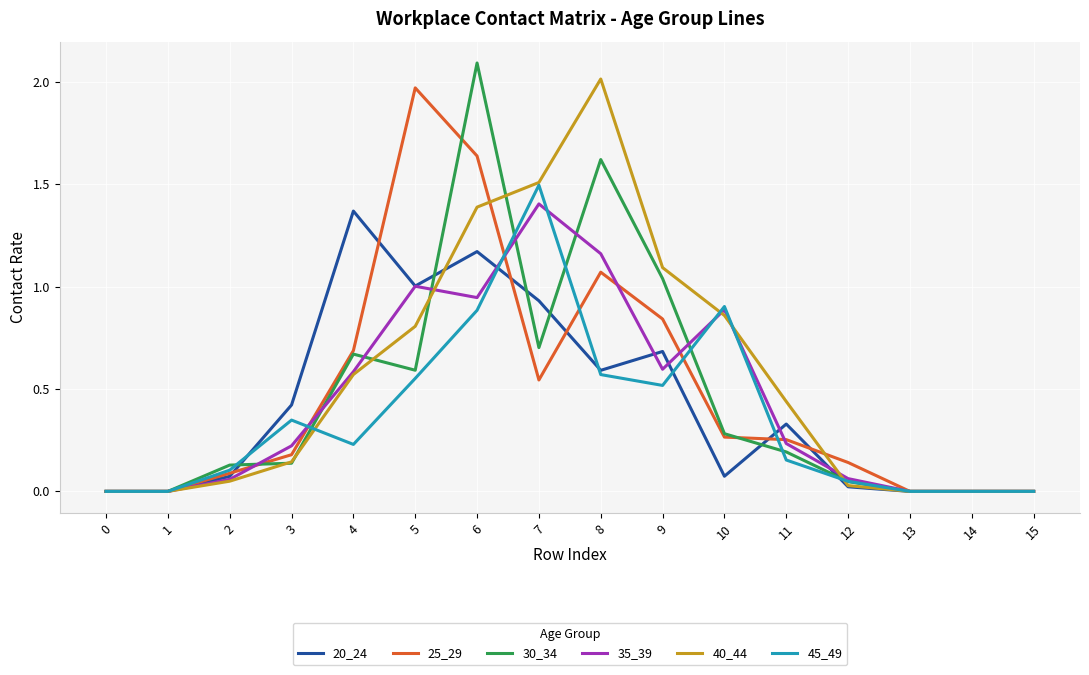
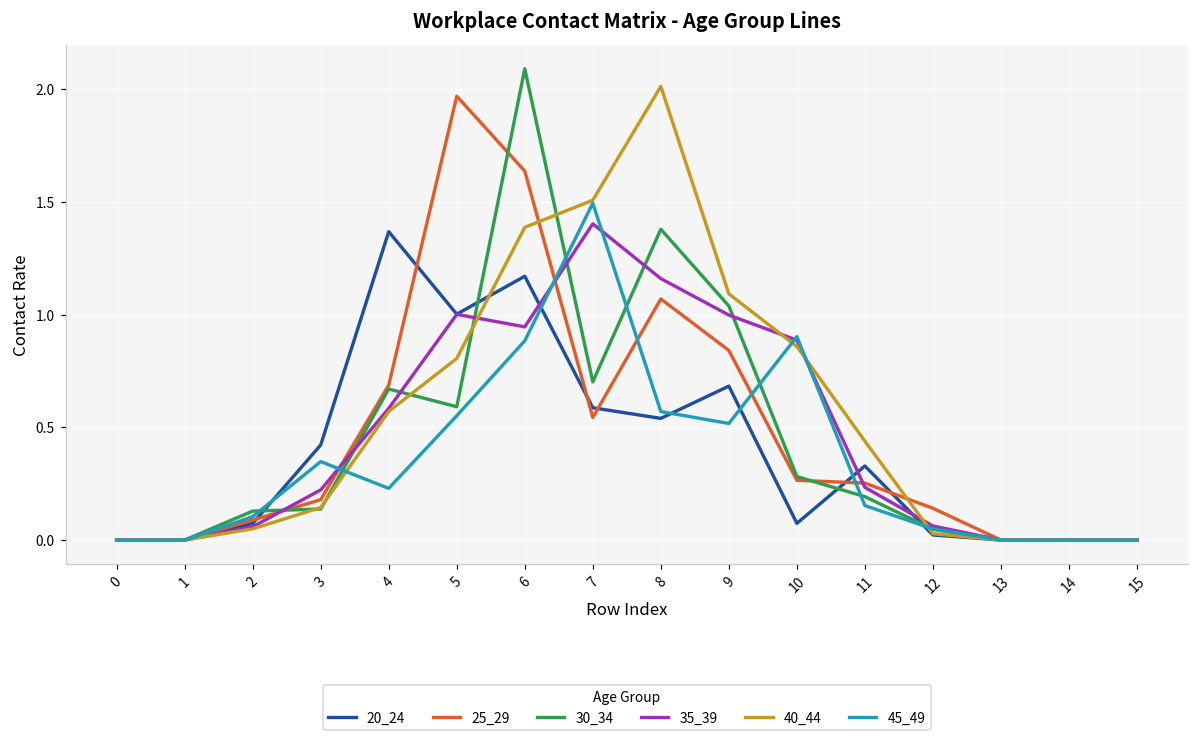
20_24, 7: 0.93 -> 0.59
20_24, 8: 0.59 -> 0.54
30_34, 8: 1.62 -> 1.38
35_39, 9: 0.60 -> 1.00
